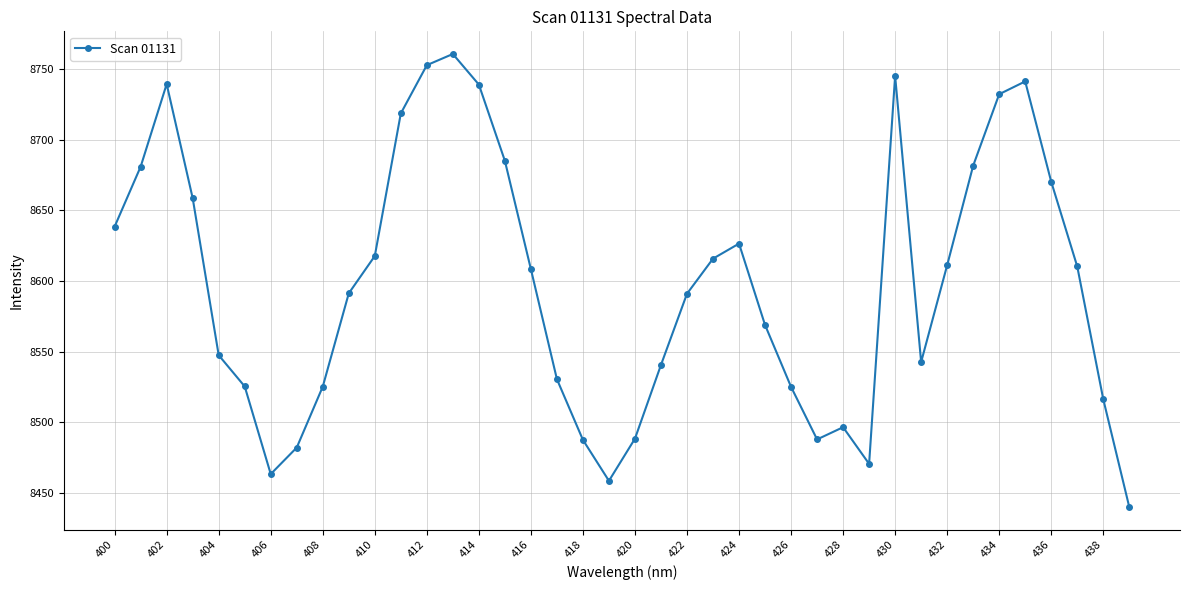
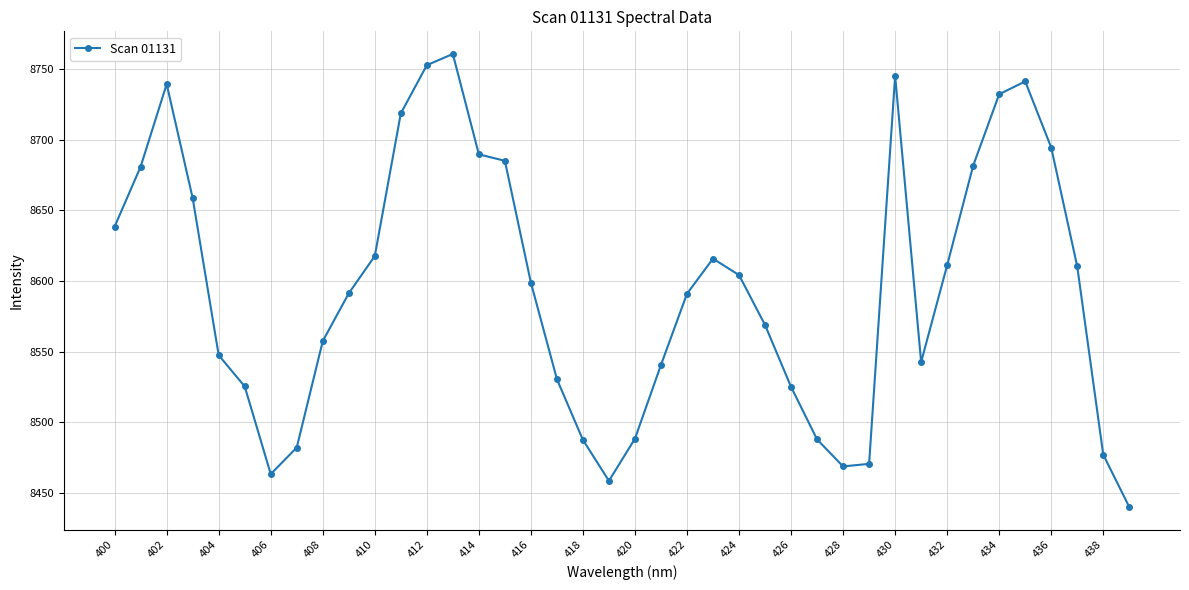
408: 8525 -> 8558
414: 8739 -> 8690
416: 8608 -> 8599
424: 8626 -> 8604
428: 8497 -> 8469
436: 8670 -> 8694
438: 8516 -> 8477
